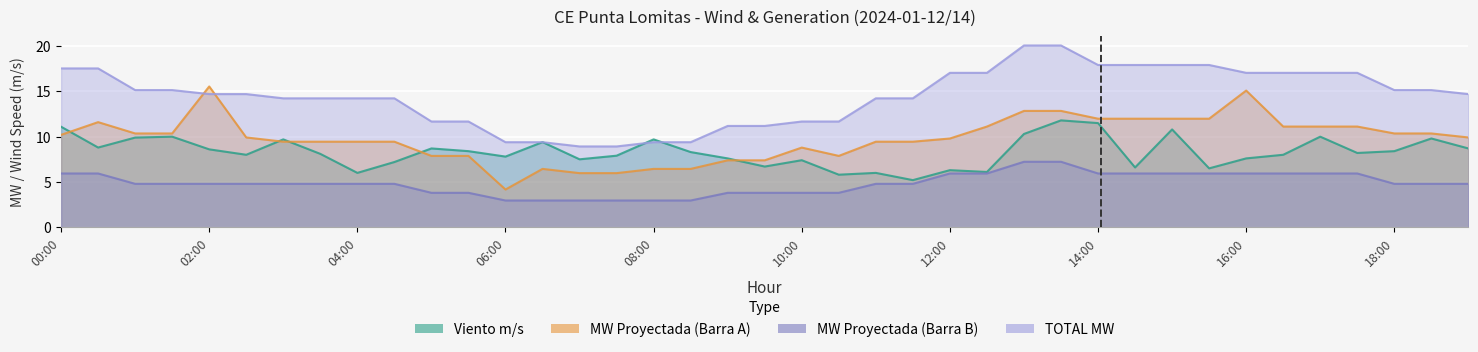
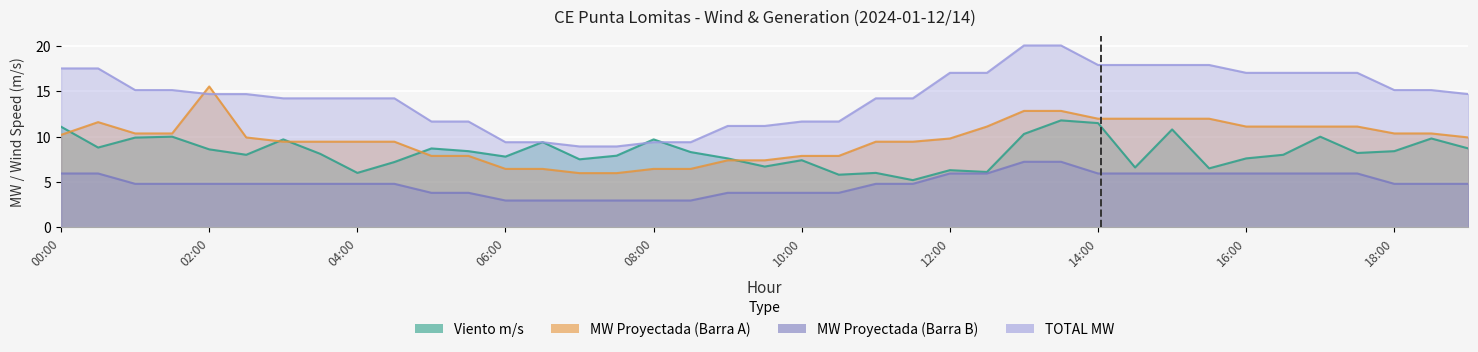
MW Proyectada (Barra A), 06:00: 4 -> 6
MW Proyectada (Barra A), 10:00: 9 -> 8
MW Proyectada (Barra A), 16:00: 15 -> 11
